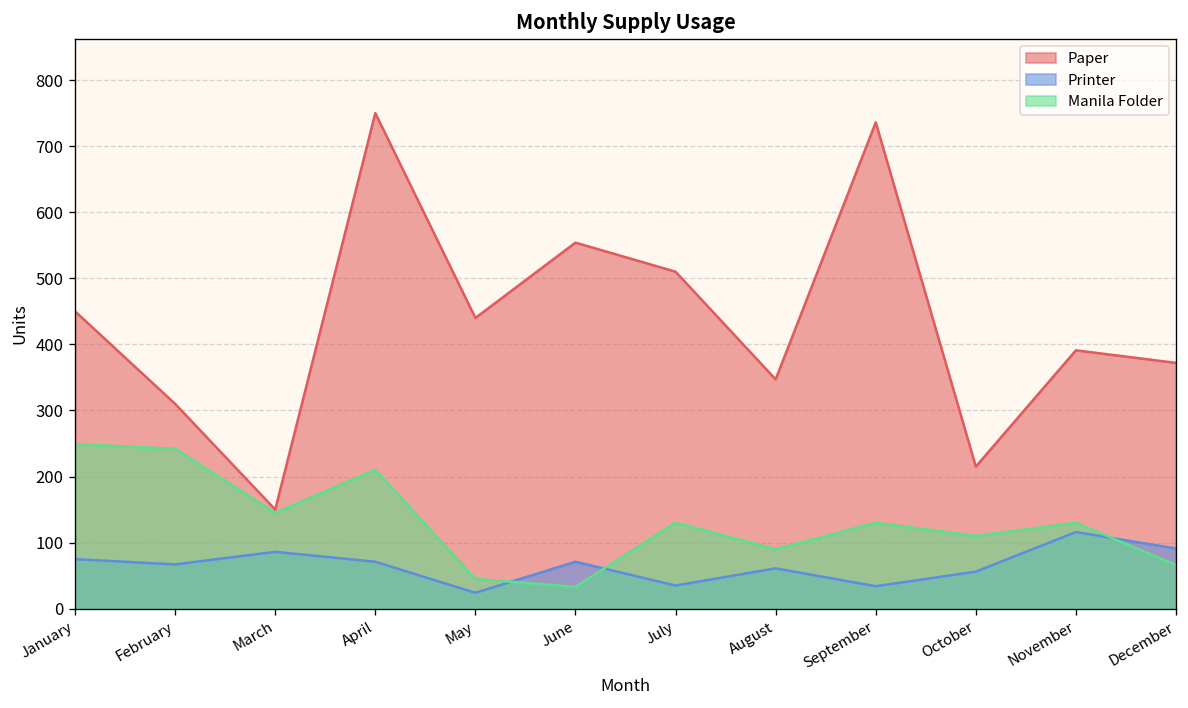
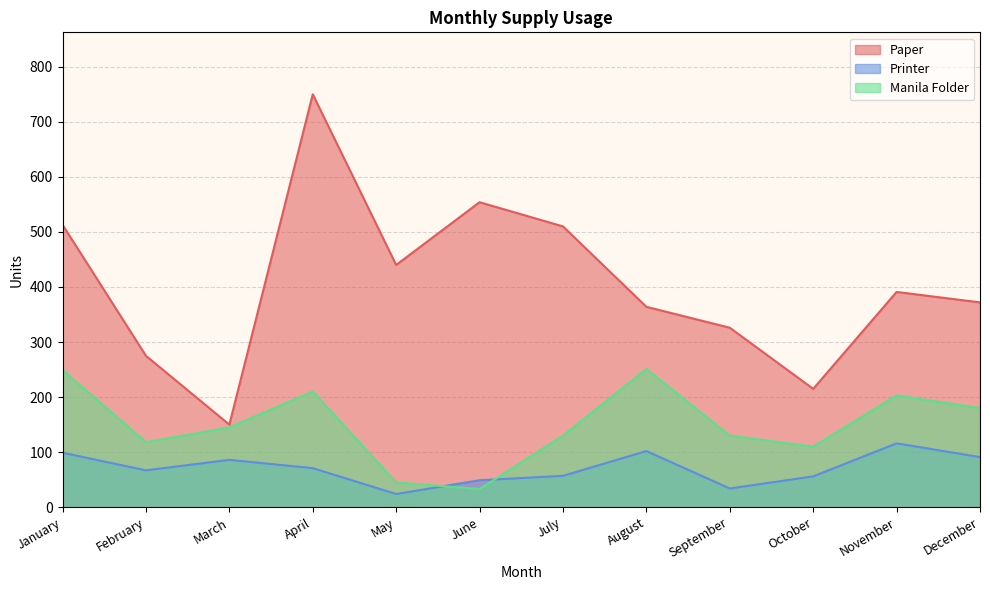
Paper, January: 450 -> 510
Printer, January: 80 -> 100
Paper, February: 310 -> 280
Manila Folder, February: 240 -> 120
Printer, June: 70 -> 50
Printer, July: 40 -> 60
Paper, August: 350 -> 360
Printer, August: 60 -> 100
Manila Folder, August: 90 -> 250
Paper, September: 740 -> 330
Manila Folder, November: 130 -> 200
Manila Folder, December: 70 -> 180
